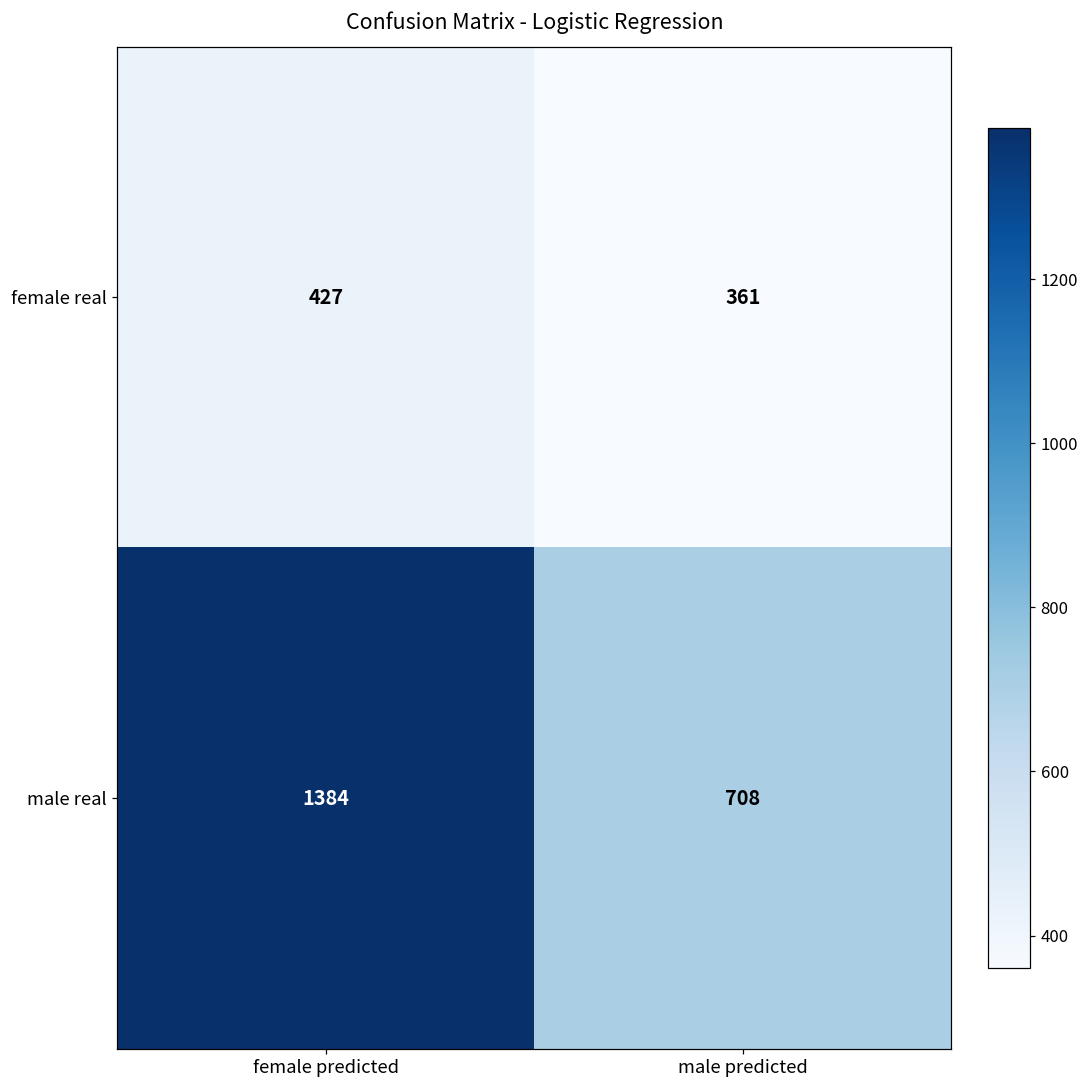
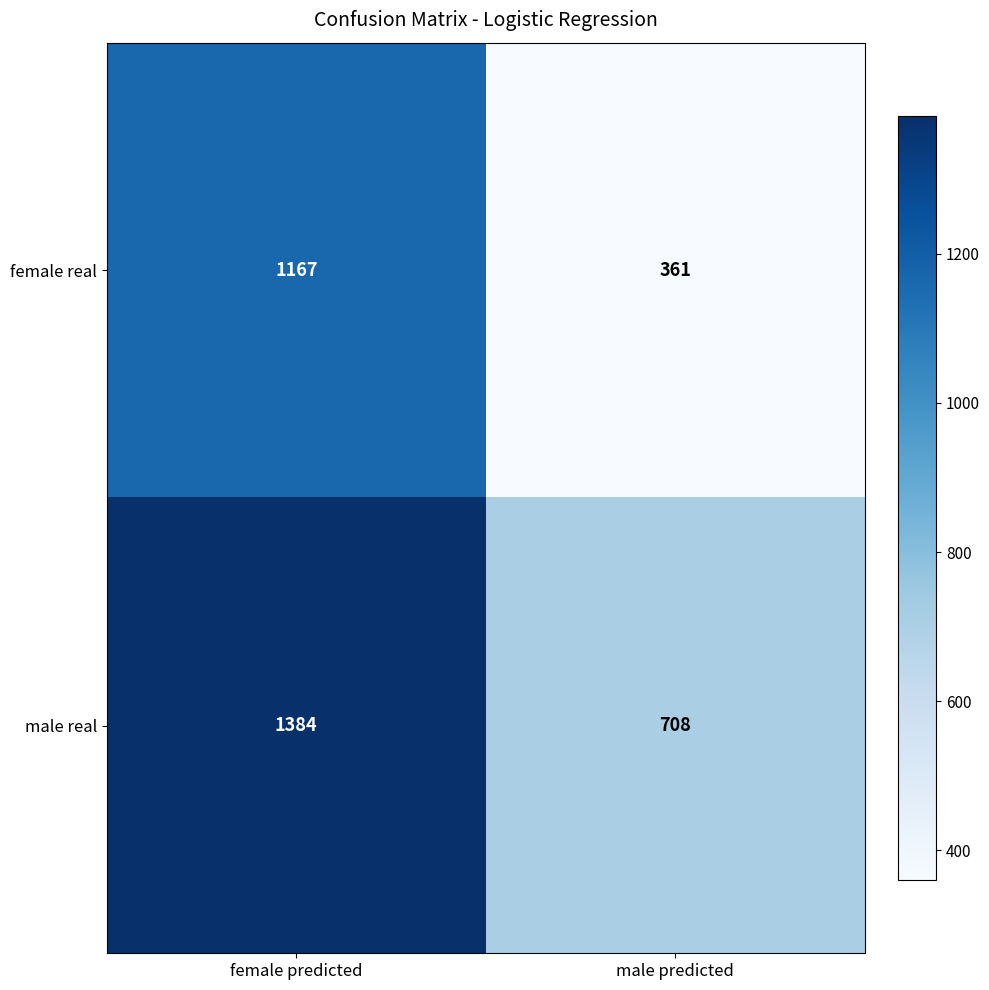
female real, female predicted: 427 -> 1167
